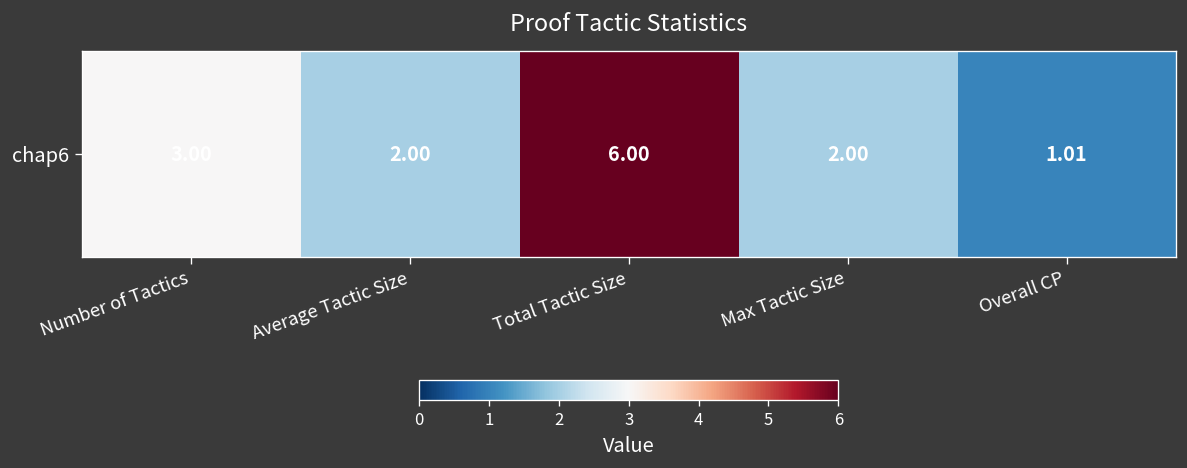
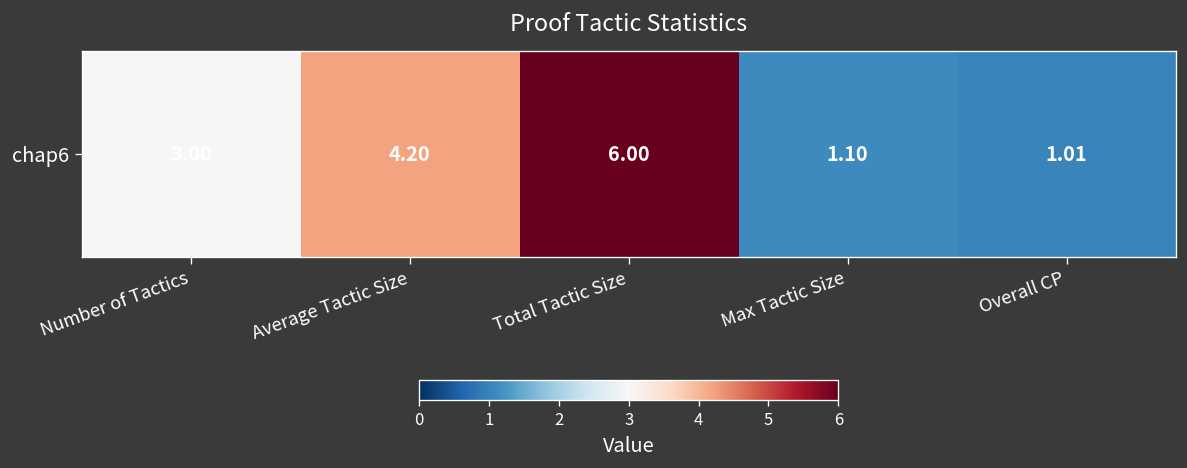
chap6, Average Tactic Size: 2.00 -> 4.20
chap6, Max Tactic Size: 2.00 -> 1.10
